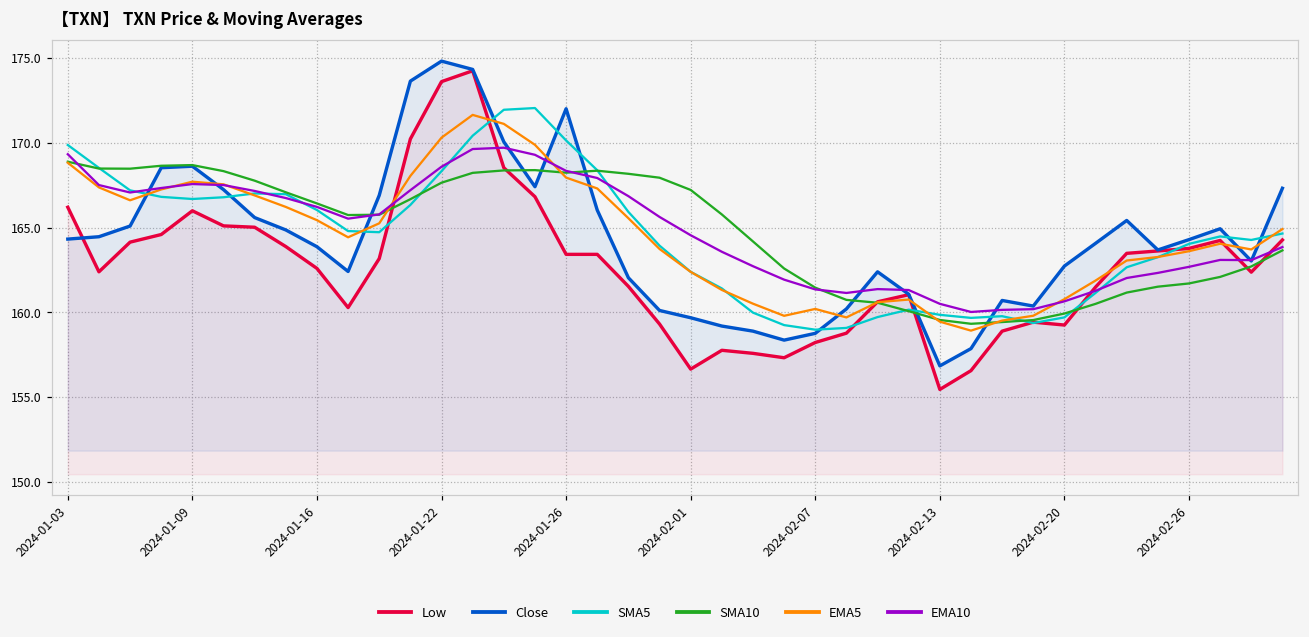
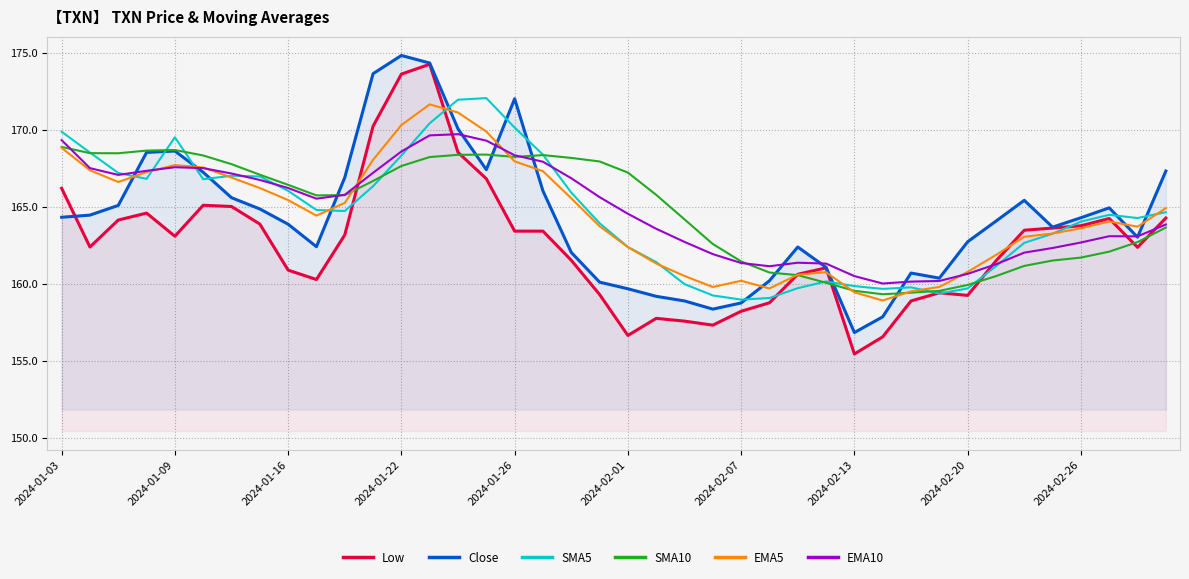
Low, 2024-01-09: 166.0 -> 163.1
SMA5, 2024-01-09: 166.7 -> 169.5
Low, 2024-01-16: 162.6 -> 160.9
